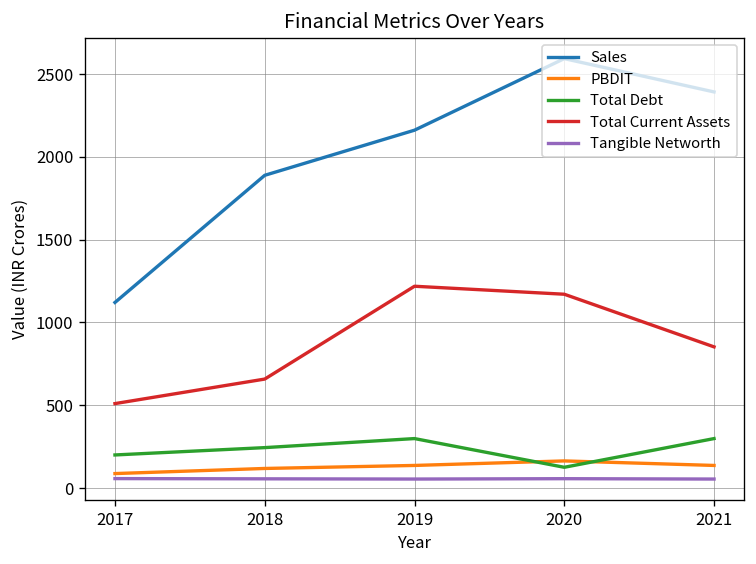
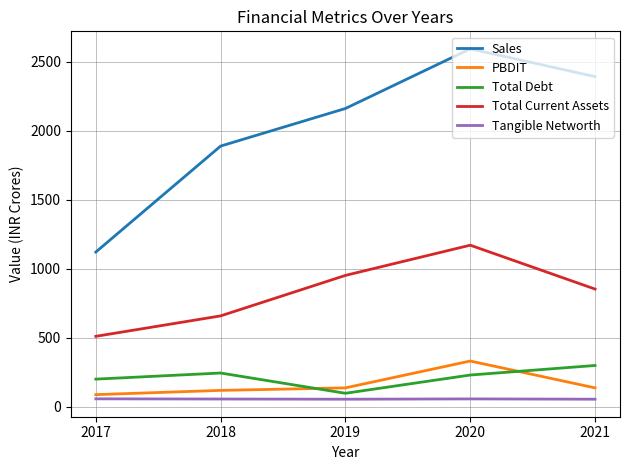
Total Debt, 2019: 300 -> 100
Total Current Assets, 2019: 1220 -> 950
PBDIT, 2020: 160 -> 330
Total Debt, 2020: 130 -> 230
